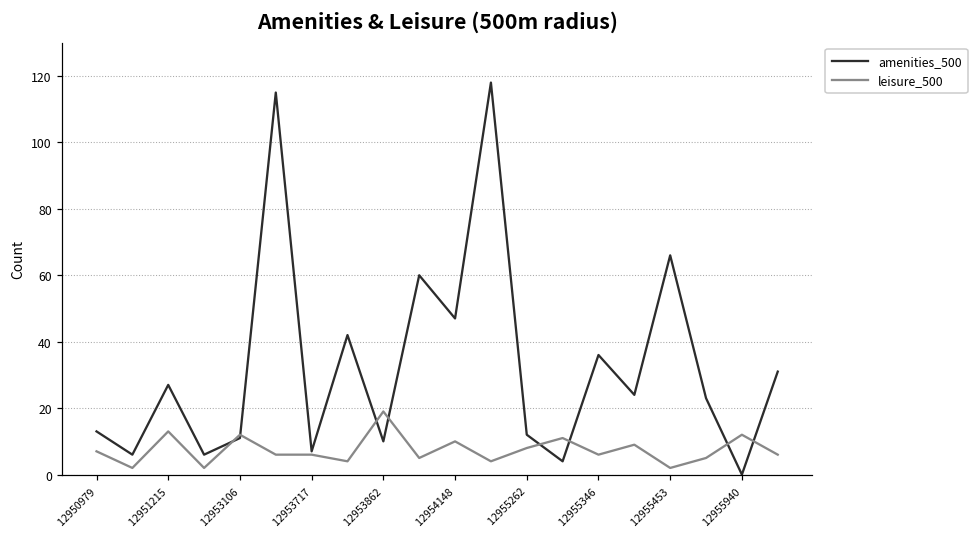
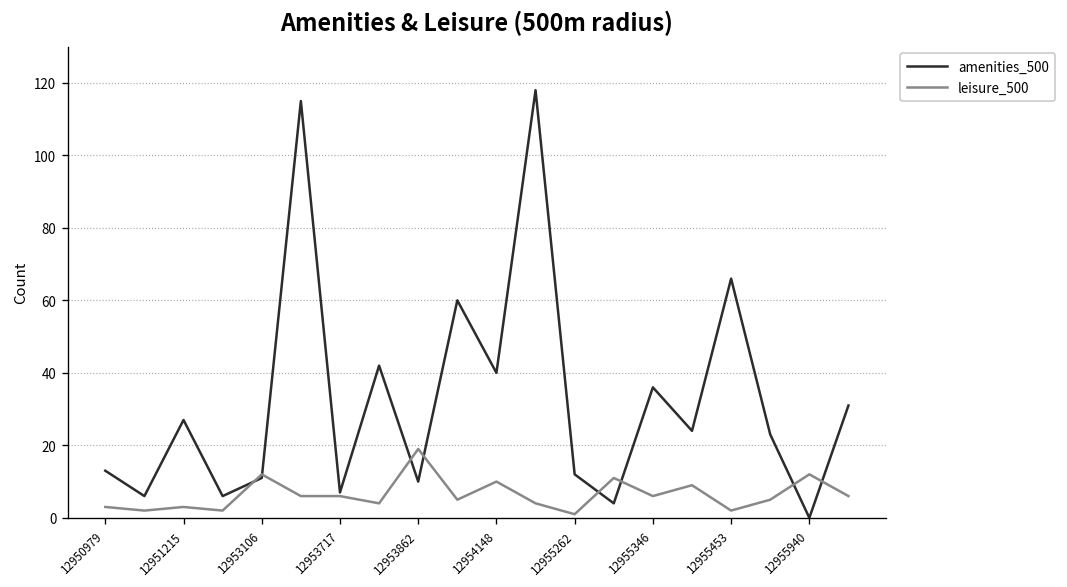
leisure_500, 12950979: 7 -> 3
leisure_500, 12951215: 13 -> 3
amenities_500, 12954148: 47 -> 40
leisure_500, 12955262: 8 -> 1
